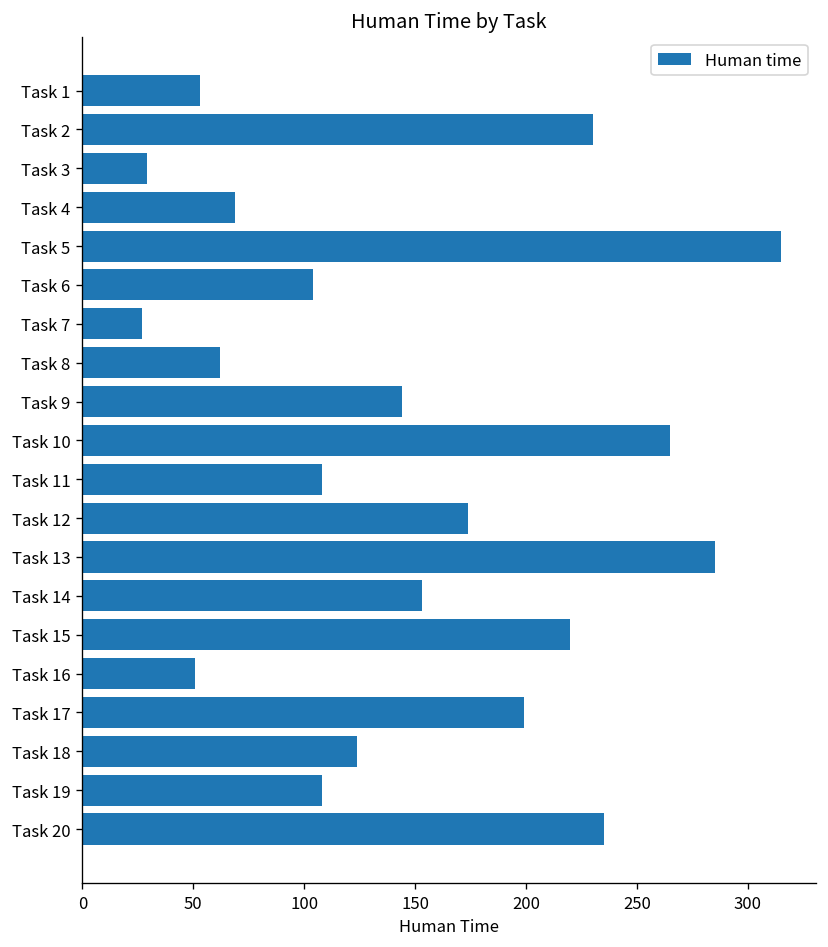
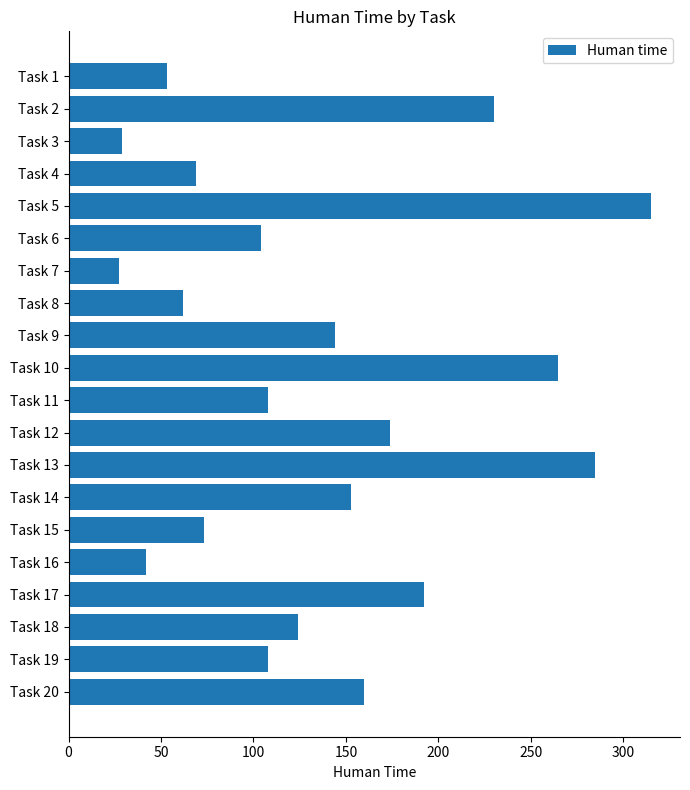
Task 15: 220 -> 73
Task 16: 51 -> 42
Task 17: 199 -> 192
Task 20: 235 -> 160
